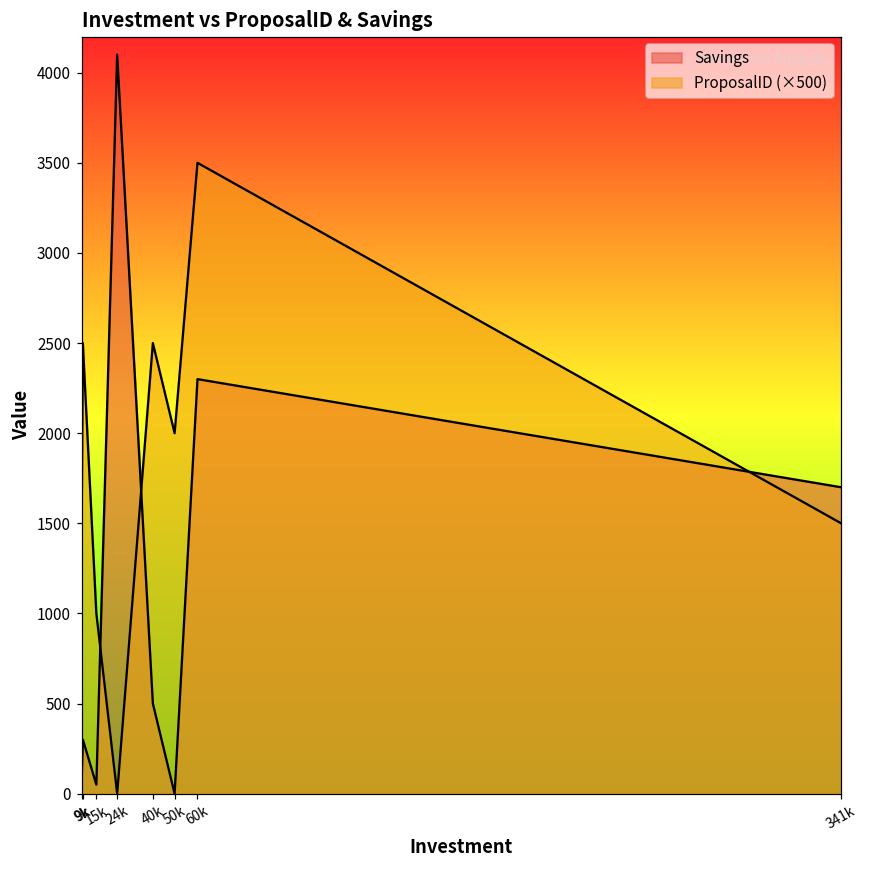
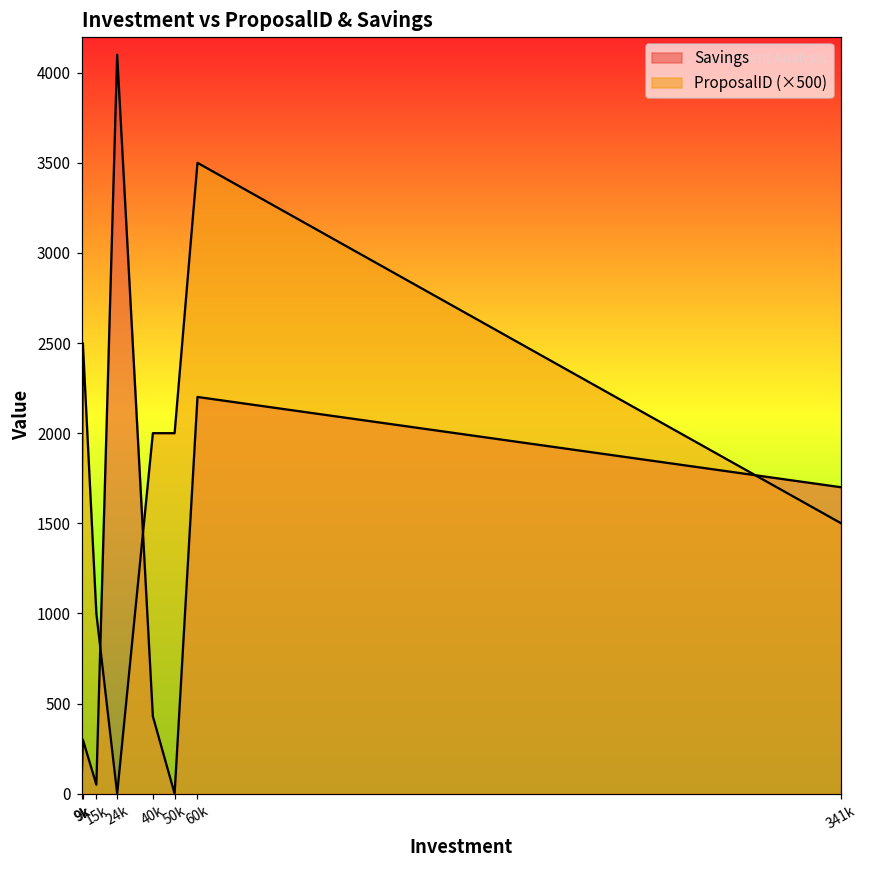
Savings, 40k: 500 -> 430
ProposalID (×500), 40k: 2500 -> 2000
Savings, 60k: 2300 -> 2200
